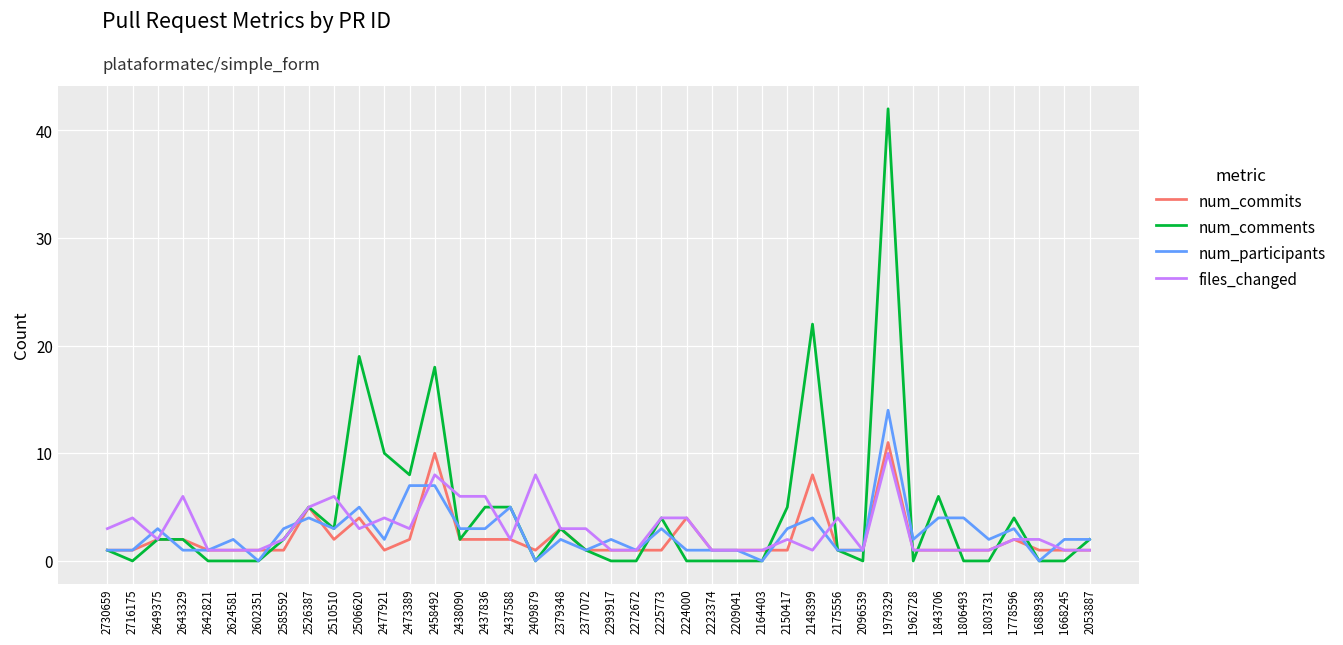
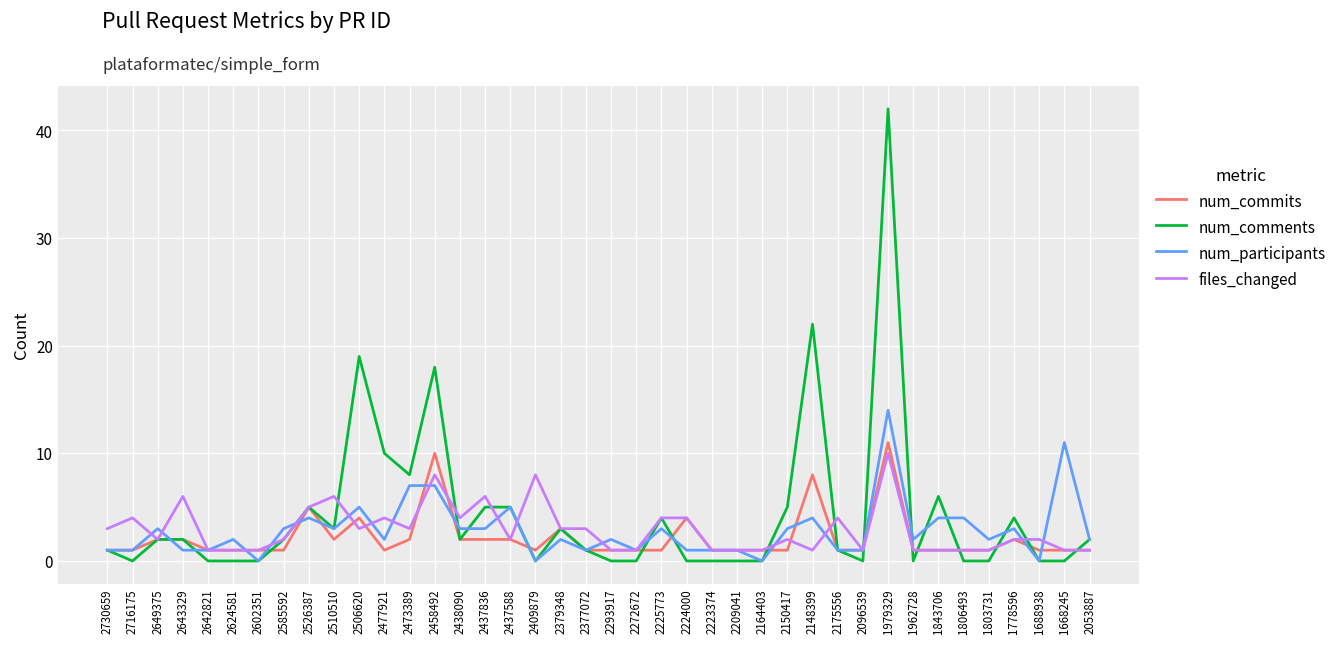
files_changed, 2438090: 6 -> 4
num_participants, 1668245: 2 -> 11
